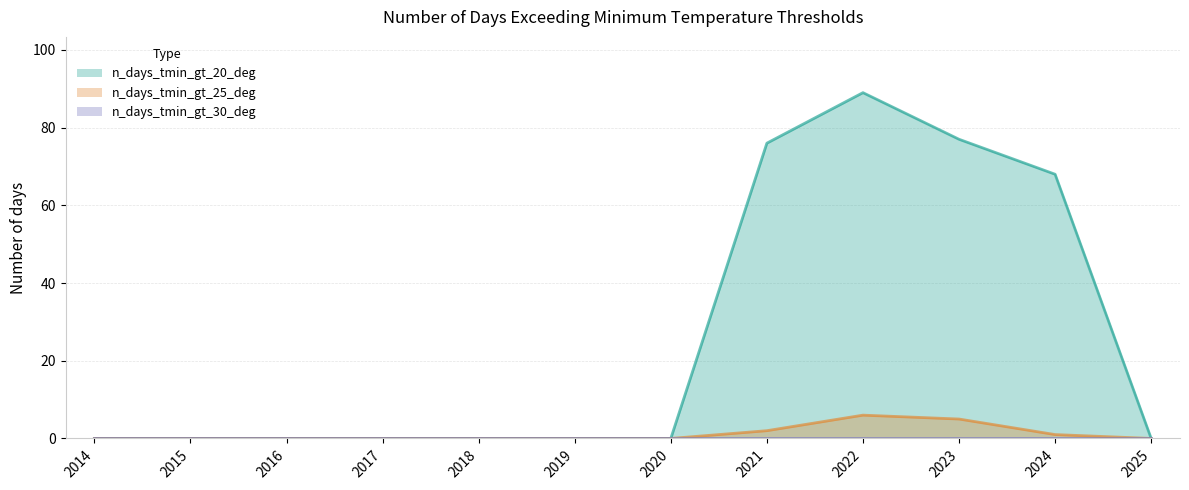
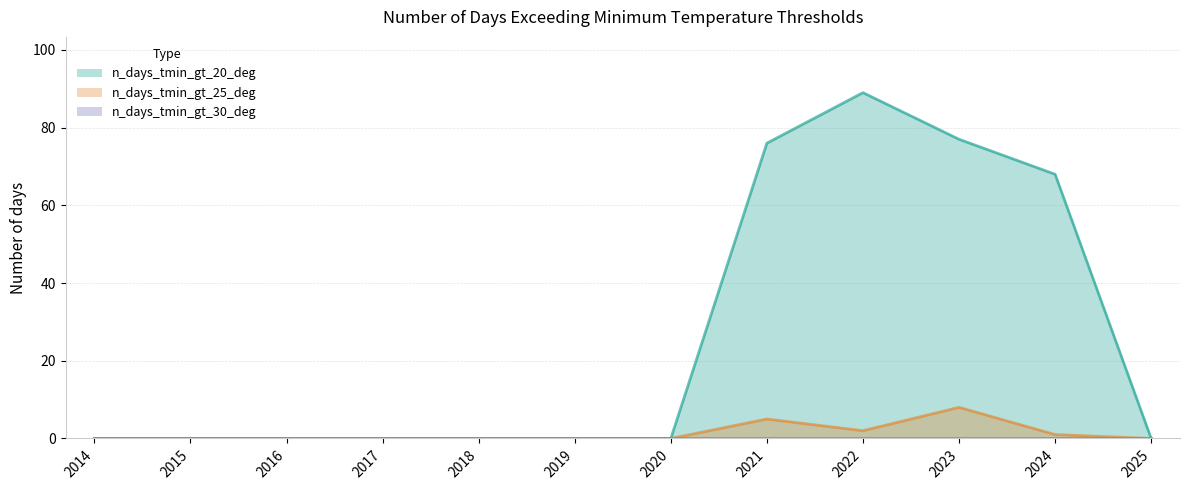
n_days_tmin_gt_25_deg, 2021: 2 -> 5
n_days_tmin_gt_25_deg, 2022: 6 -> 2
n_days_tmin_gt_25_deg, 2023: 5 -> 8
